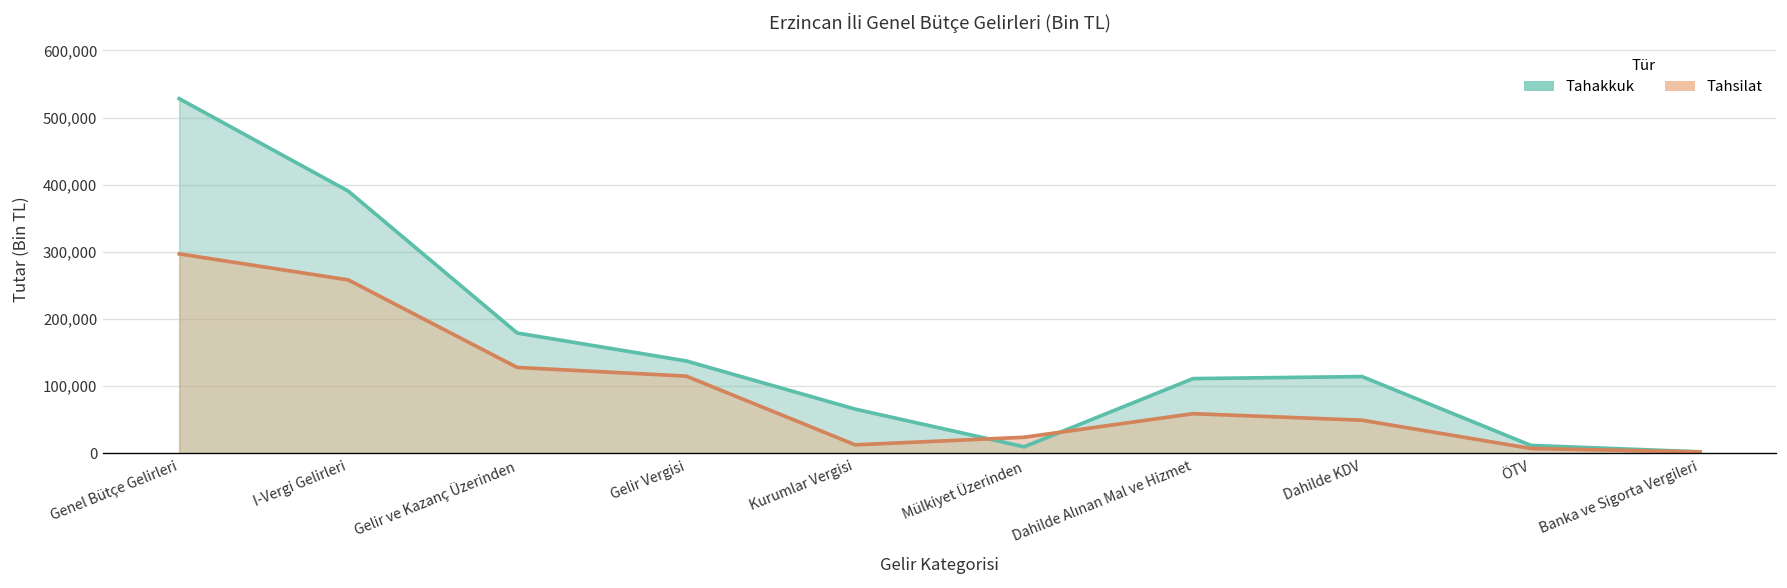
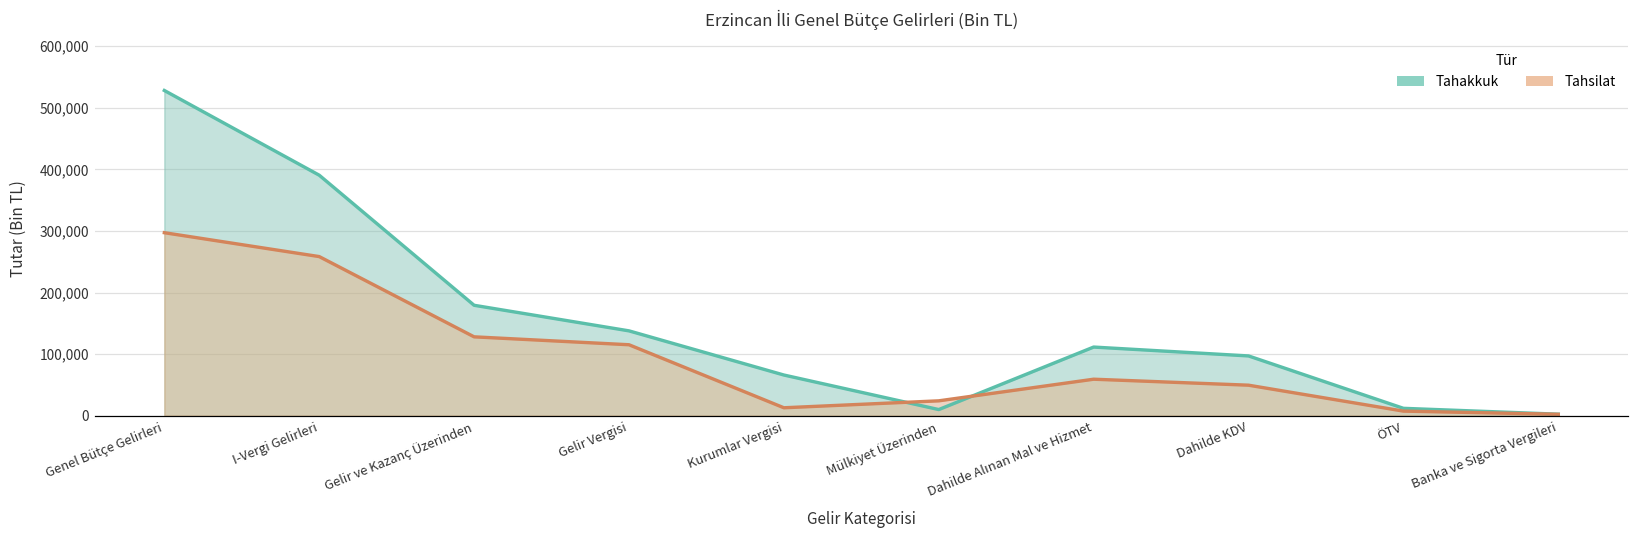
Tahakkuk, Dahilde KDV: 110,000 -> 100,000
